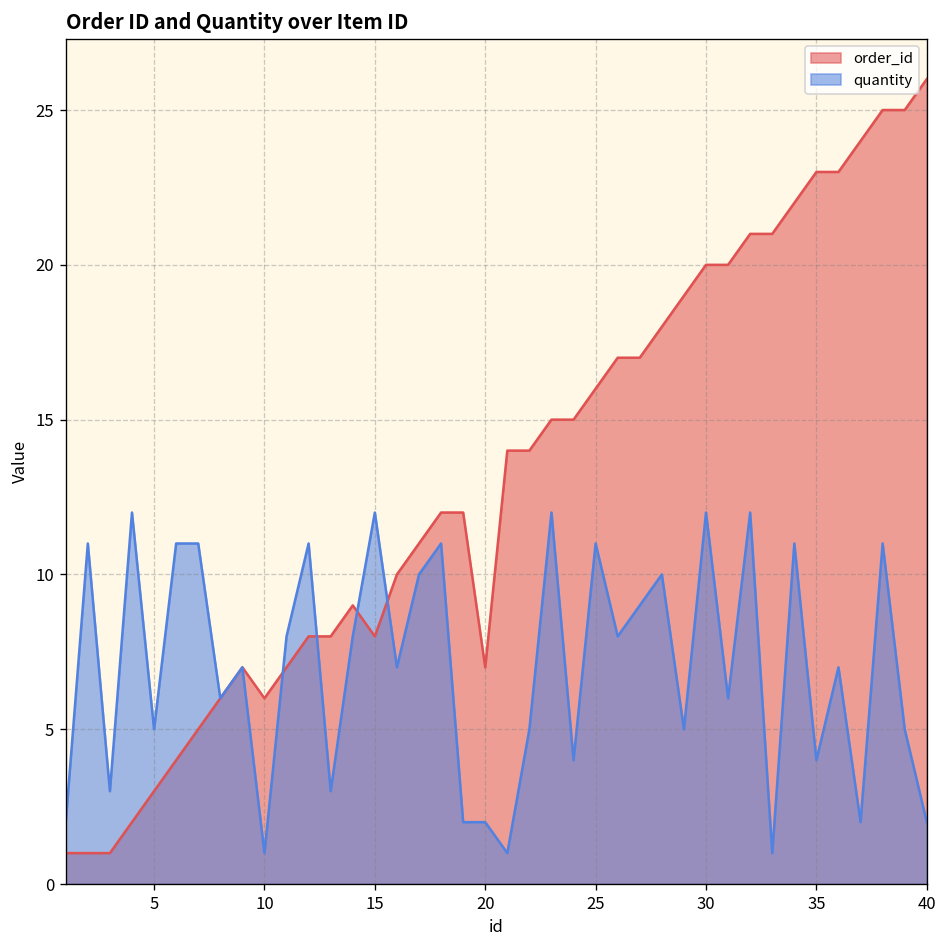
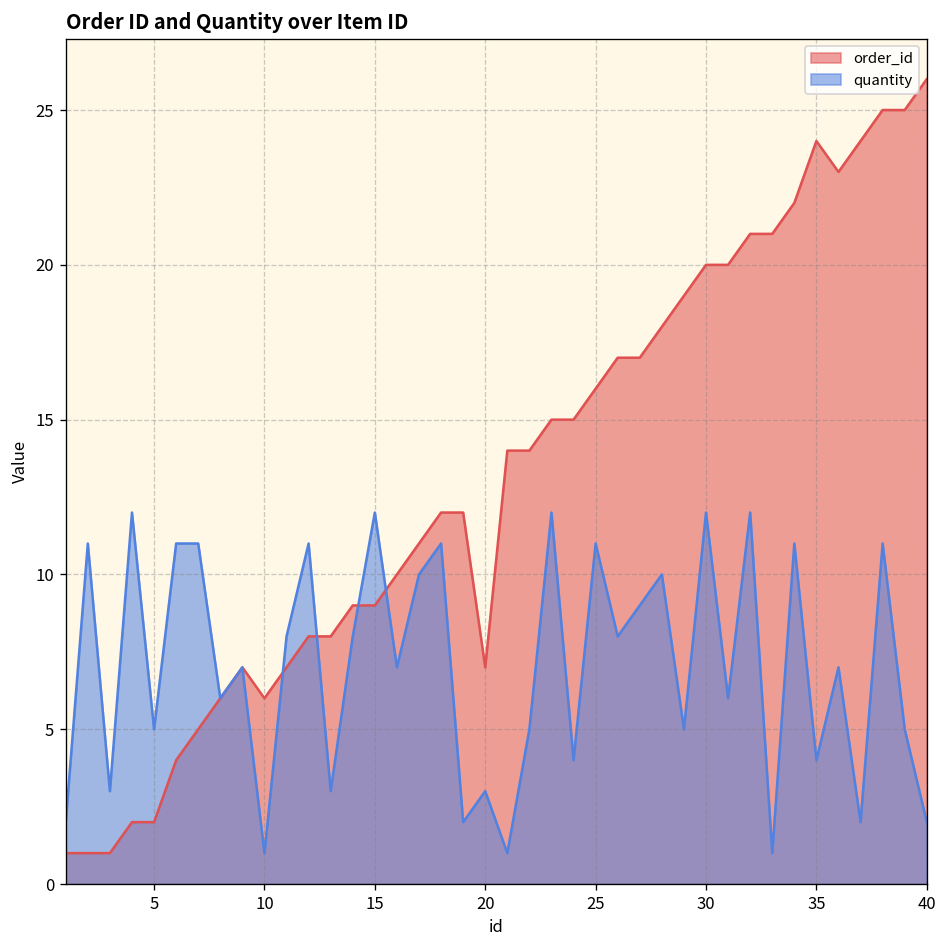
order_id, 5: 3 -> 2
order_id, 15: 8 -> 9
quantity, 20: 2 -> 3
order_id, 35: 23 -> 24
